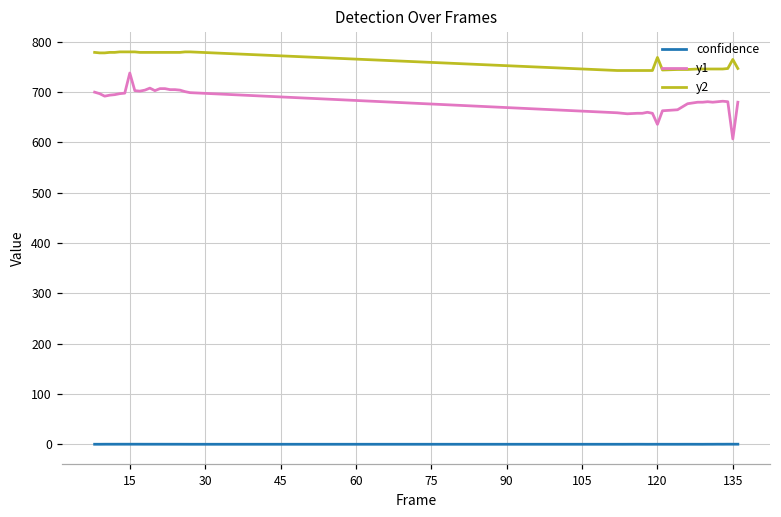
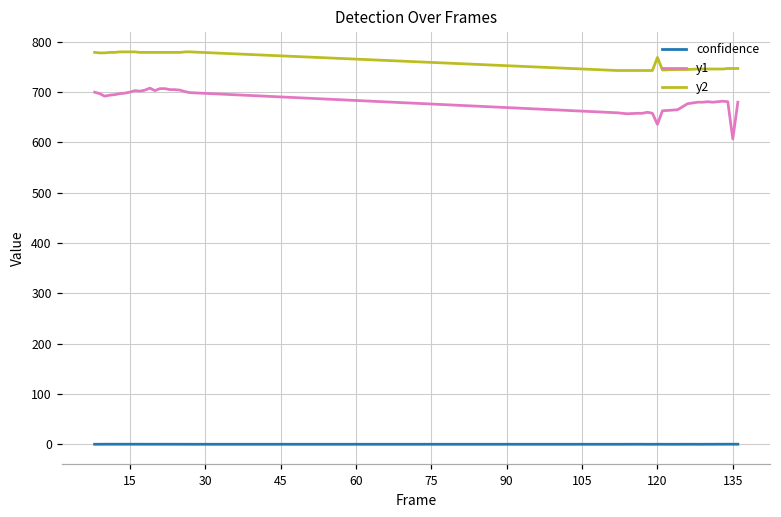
y1, 15: 740 -> 700
y2, 135: 770 -> 750
